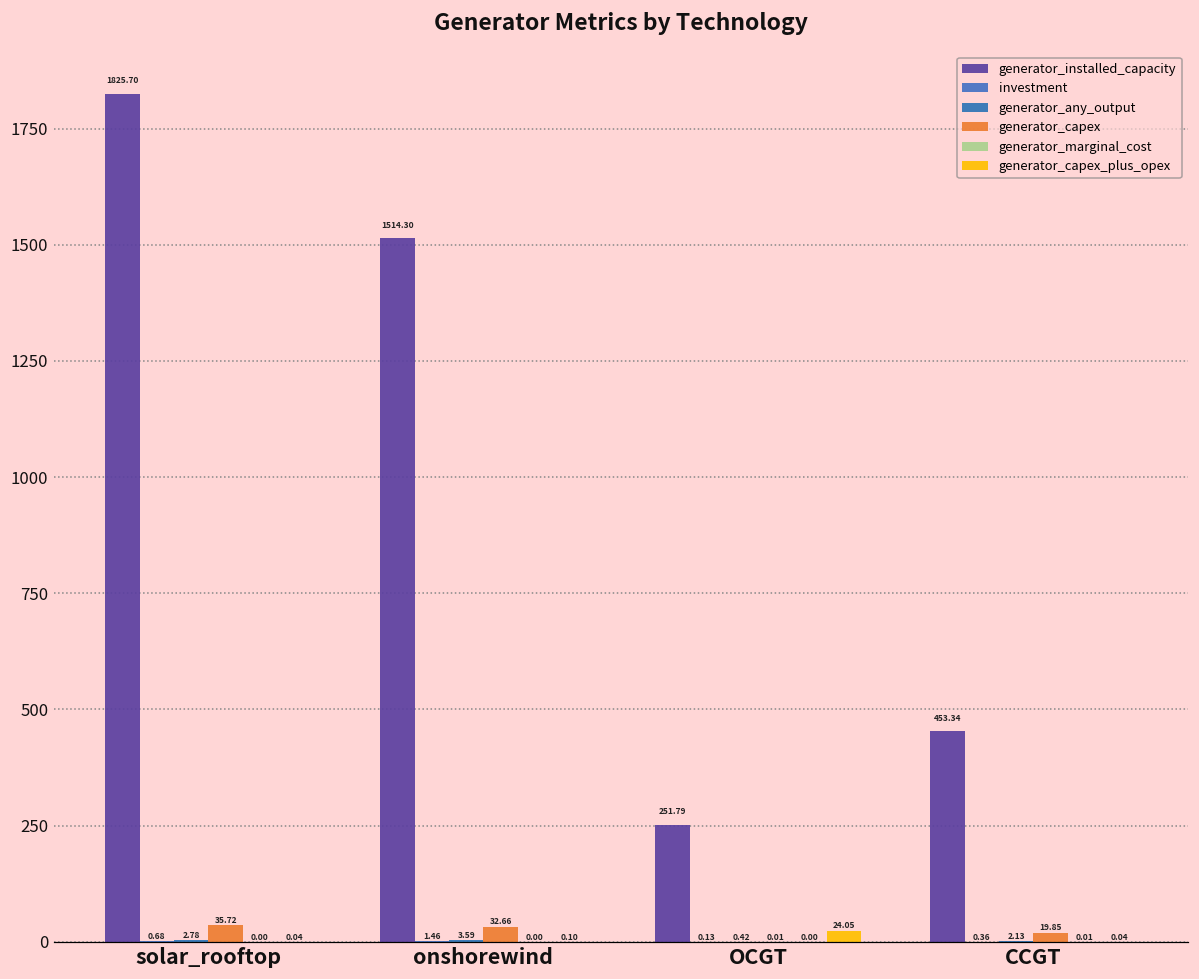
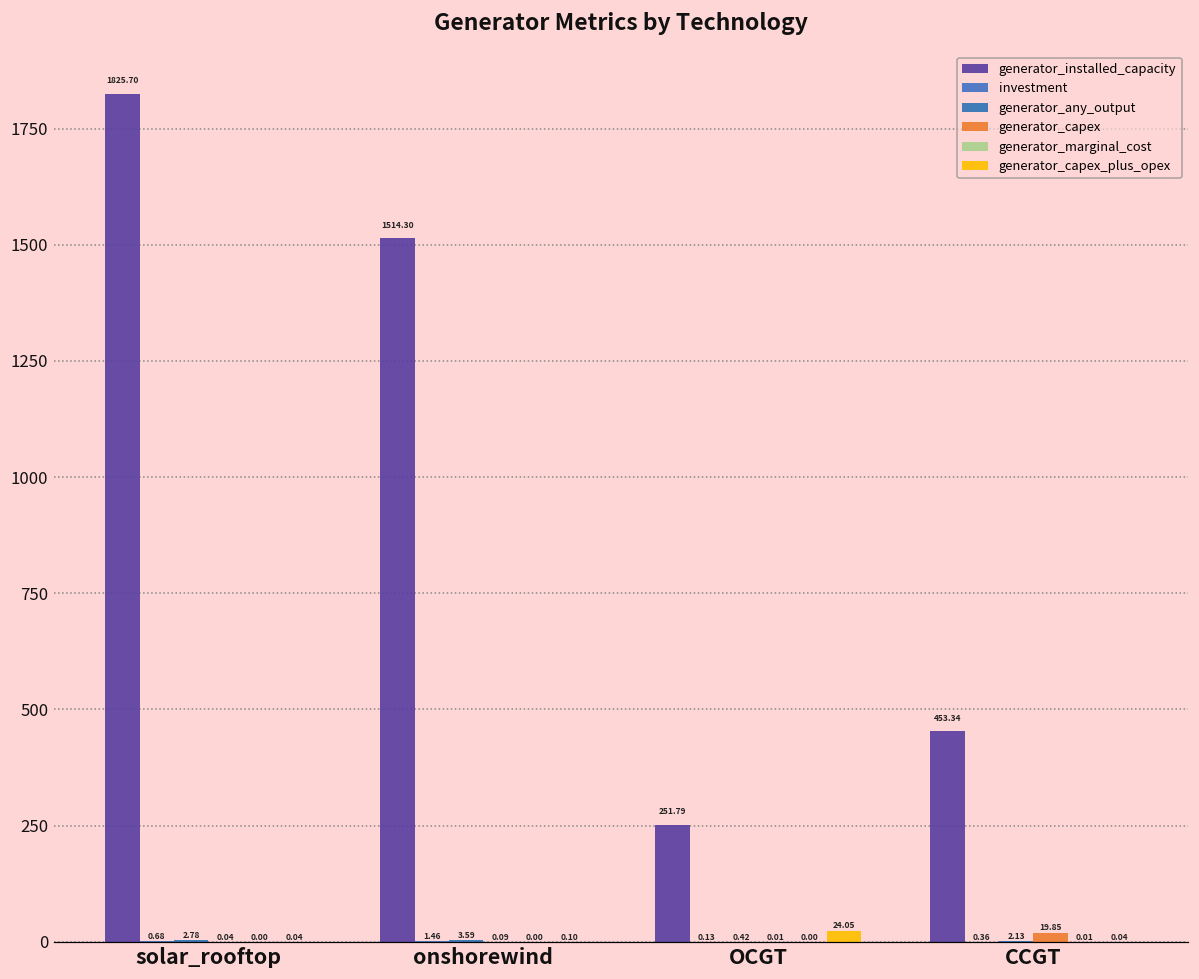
generator_capex, solar_rooftop: 35.72 -> 0.04
generator_capex, onshorewind: 32.66 -> 0.09
